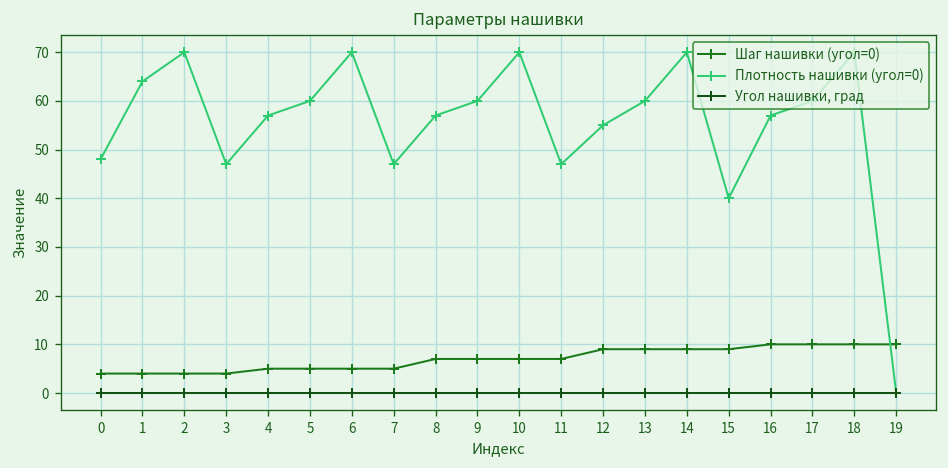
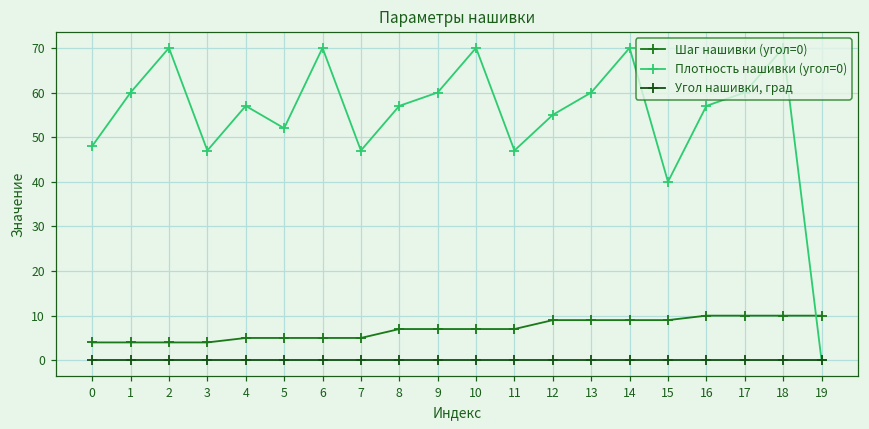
Плотность нашивки (угол=0), 1: 64 -> 60
Плотность нашивки (угол=0), 5: 60 -> 52
